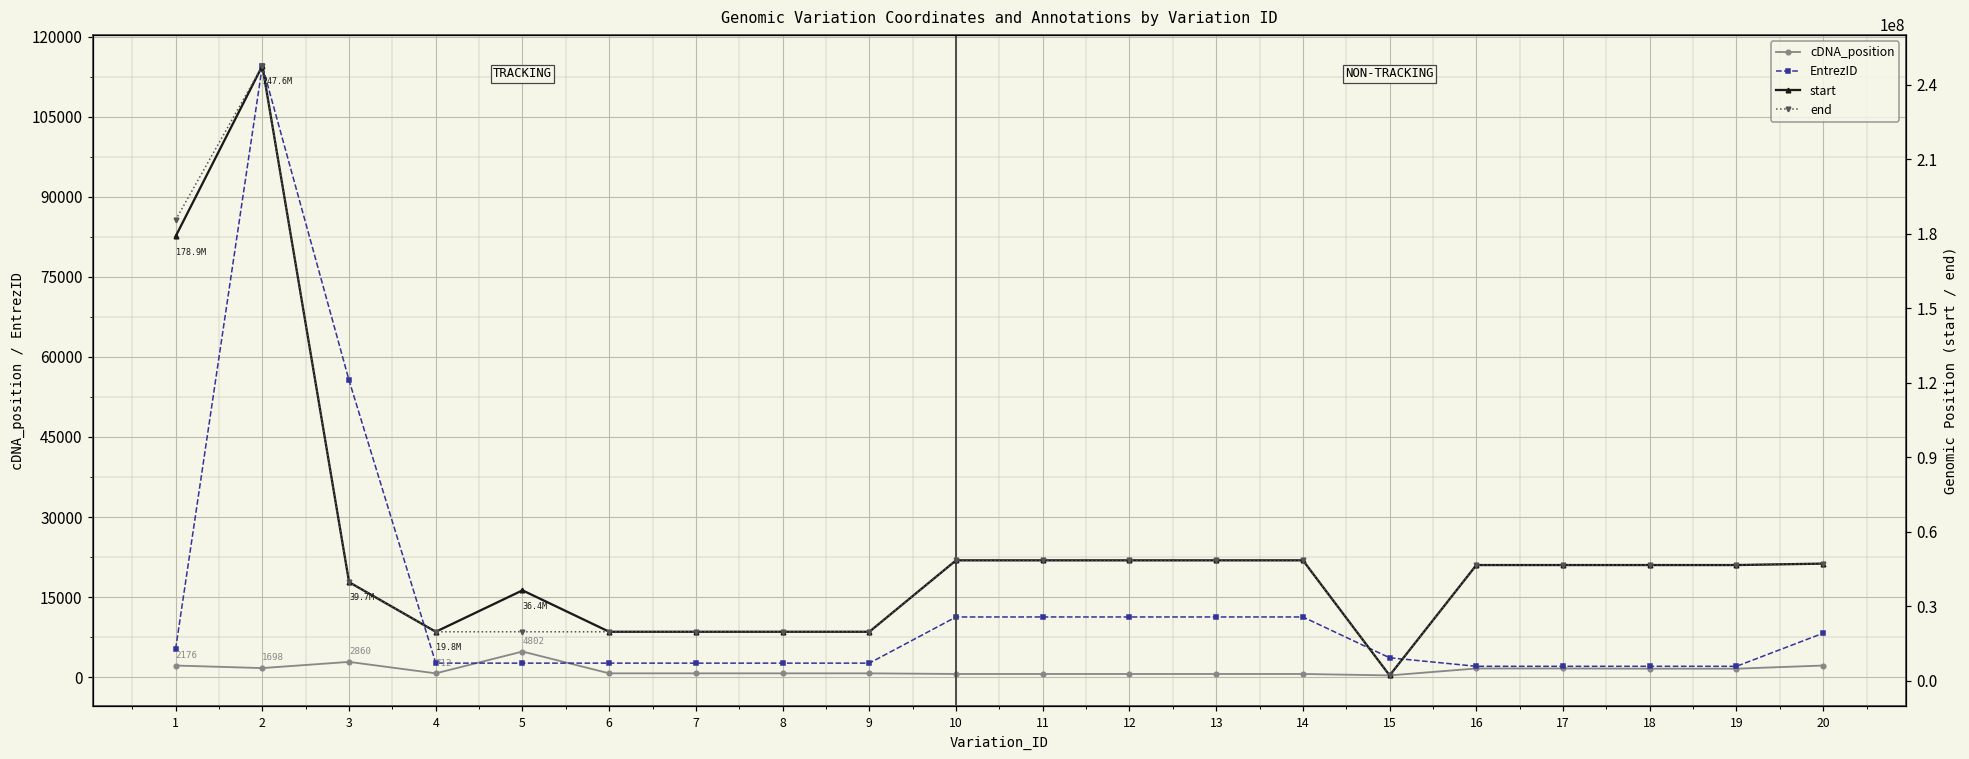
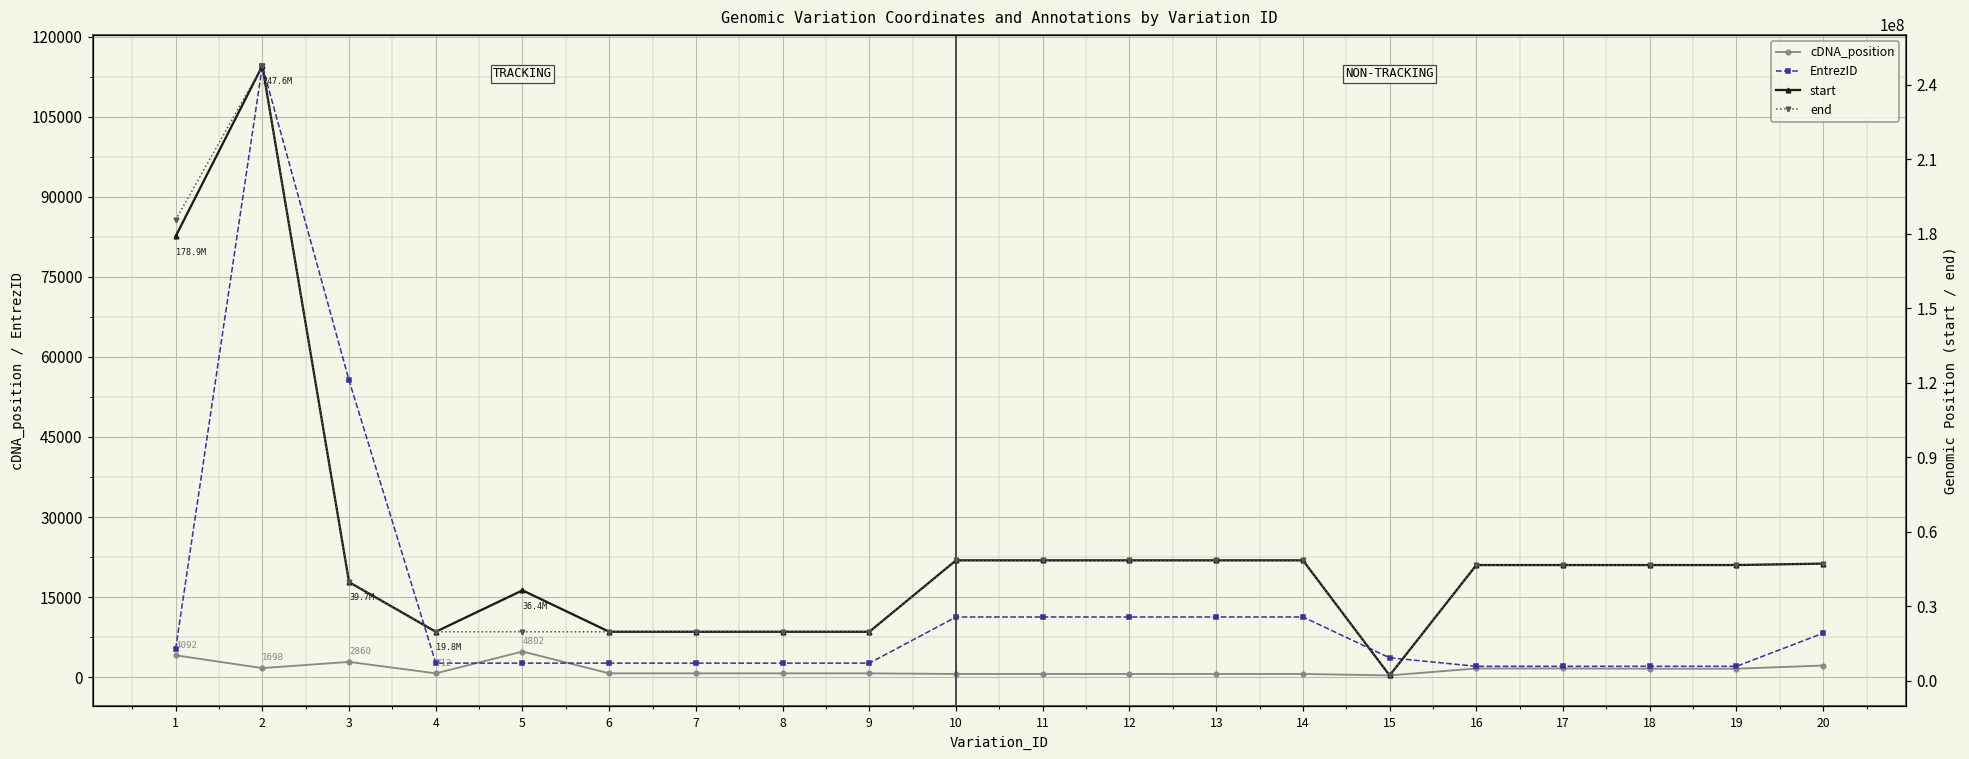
cDNA_position, 1: 2176 -> 4092
